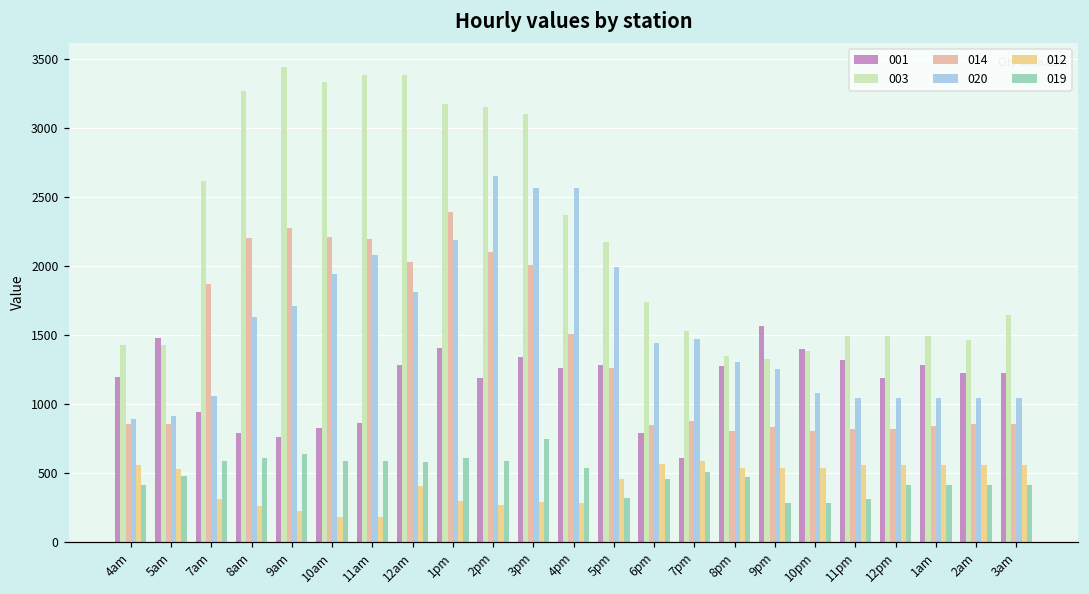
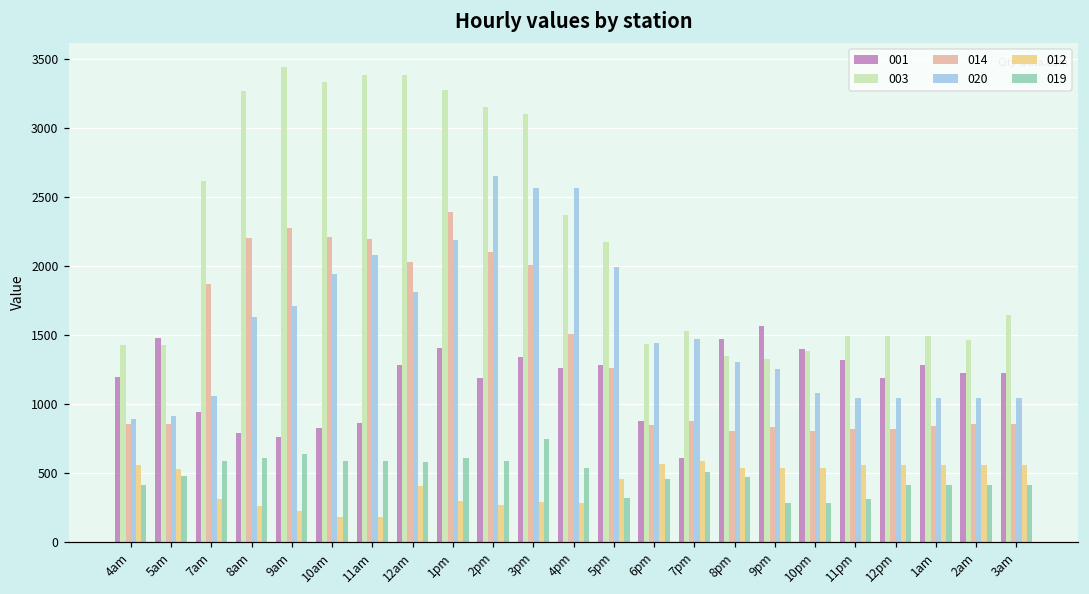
003, 1pm: 3180 -> 3270
001, 6pm: 790 -> 880
003, 6pm: 1740 -> 1430
001, 8pm: 1270 -> 1470
